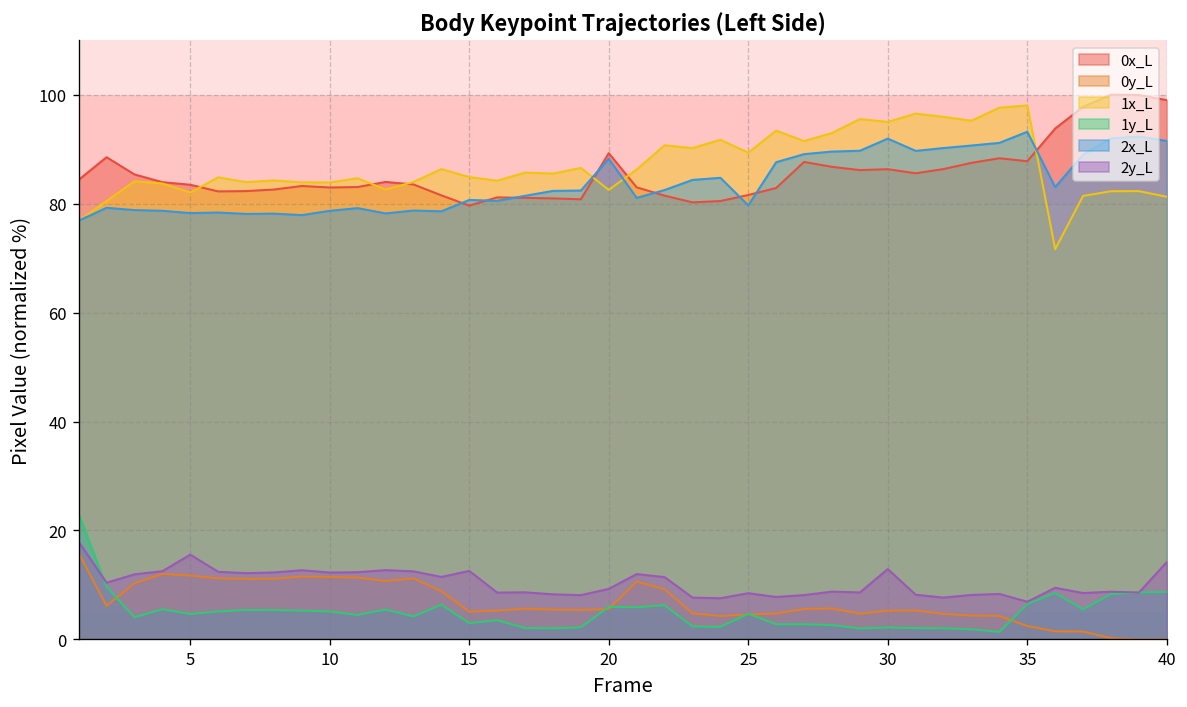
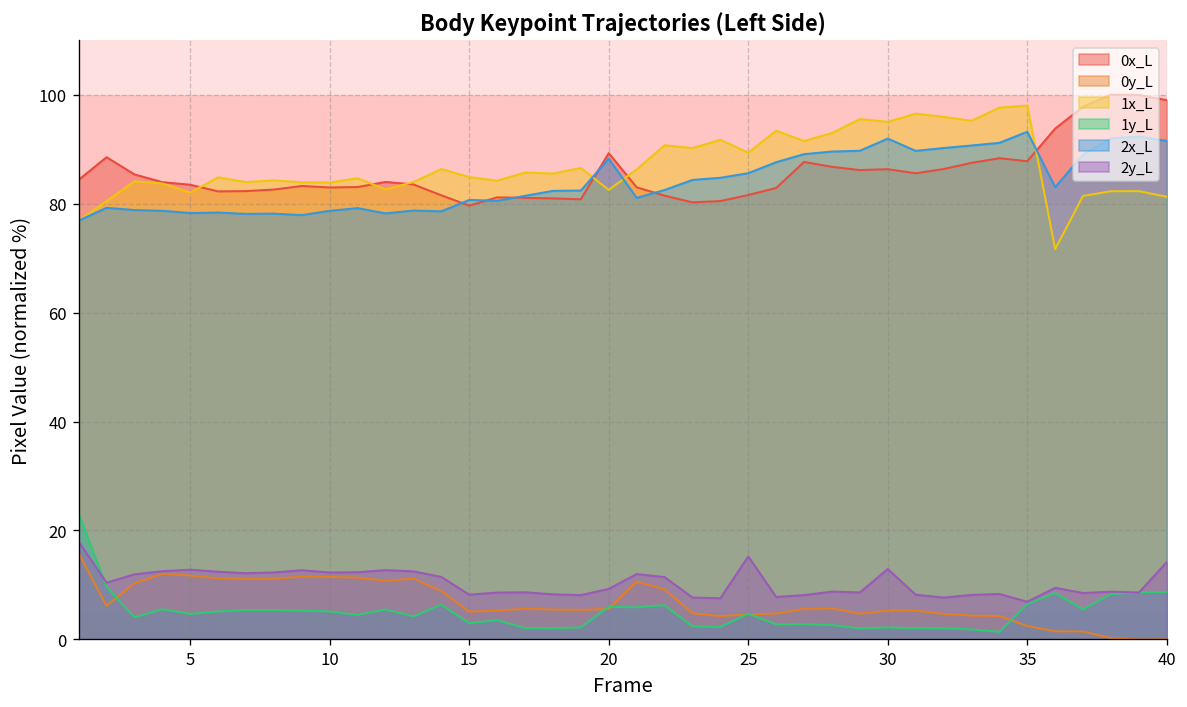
2y_L, 5: 16 -> 13
2y_L, 15: 13 -> 8
2x_L, 25: 80 -> 86
2y_L, 25: 8 -> 15
